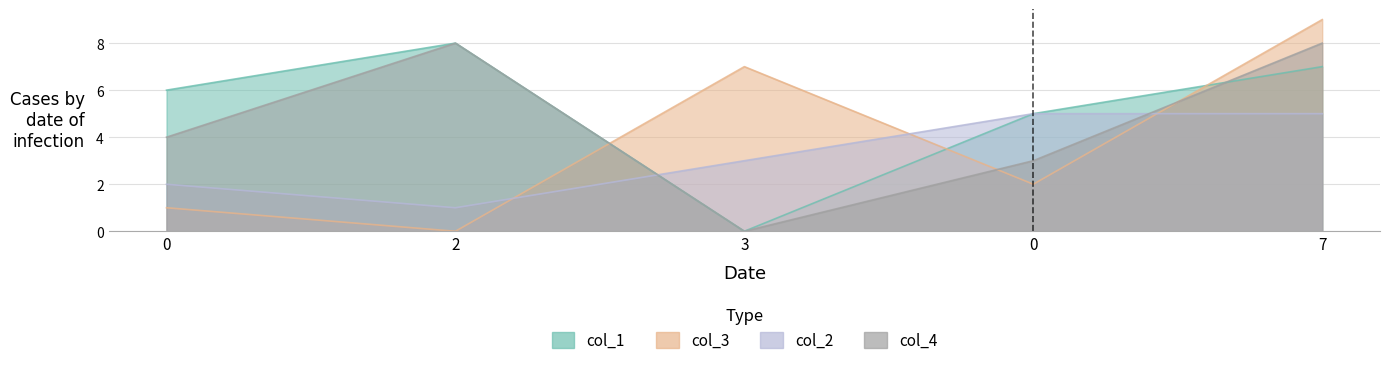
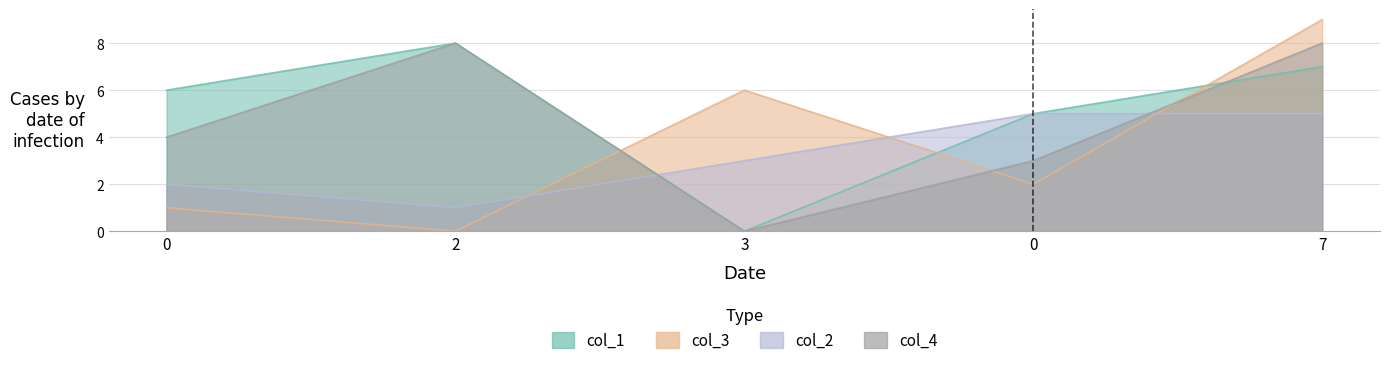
col_3, 3: 7 -> 6
